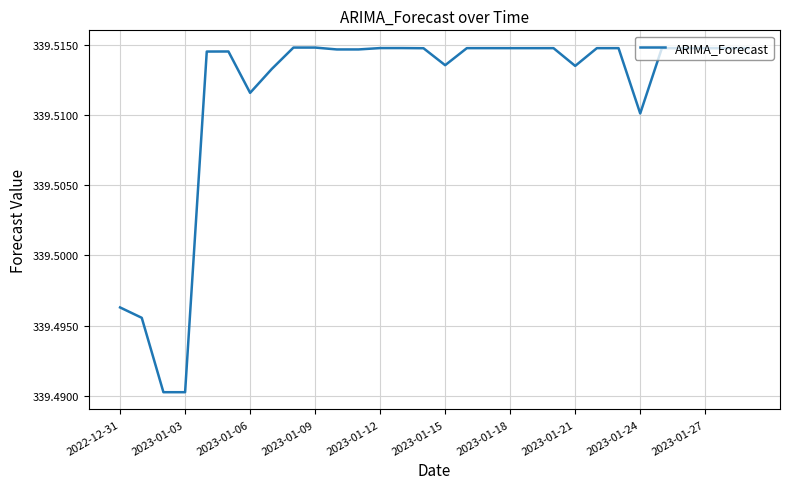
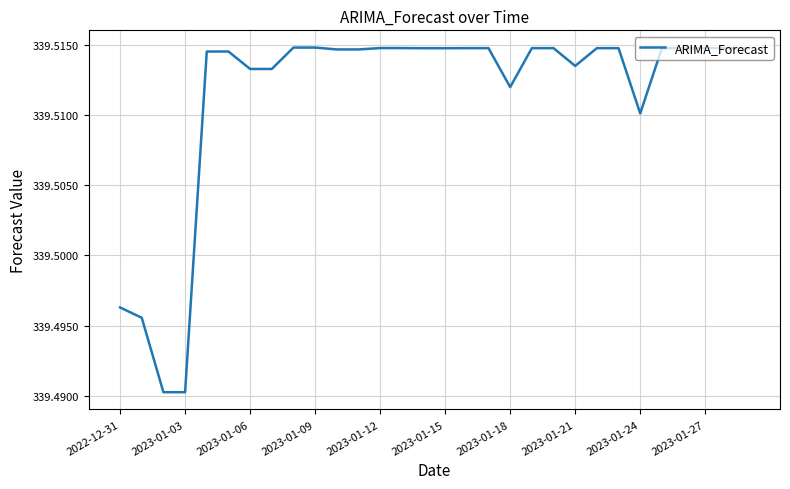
2023-01-06: 339.5116 -> 339.5133
2023-01-15: 339.5136 -> 339.5148
2023-01-18: 339.5148 -> 339.5120
